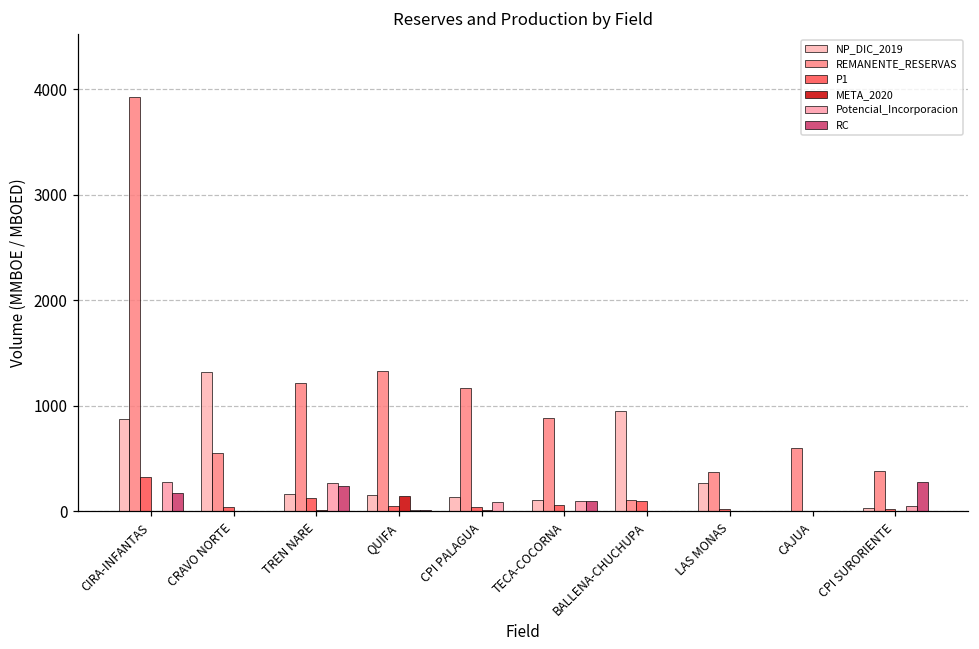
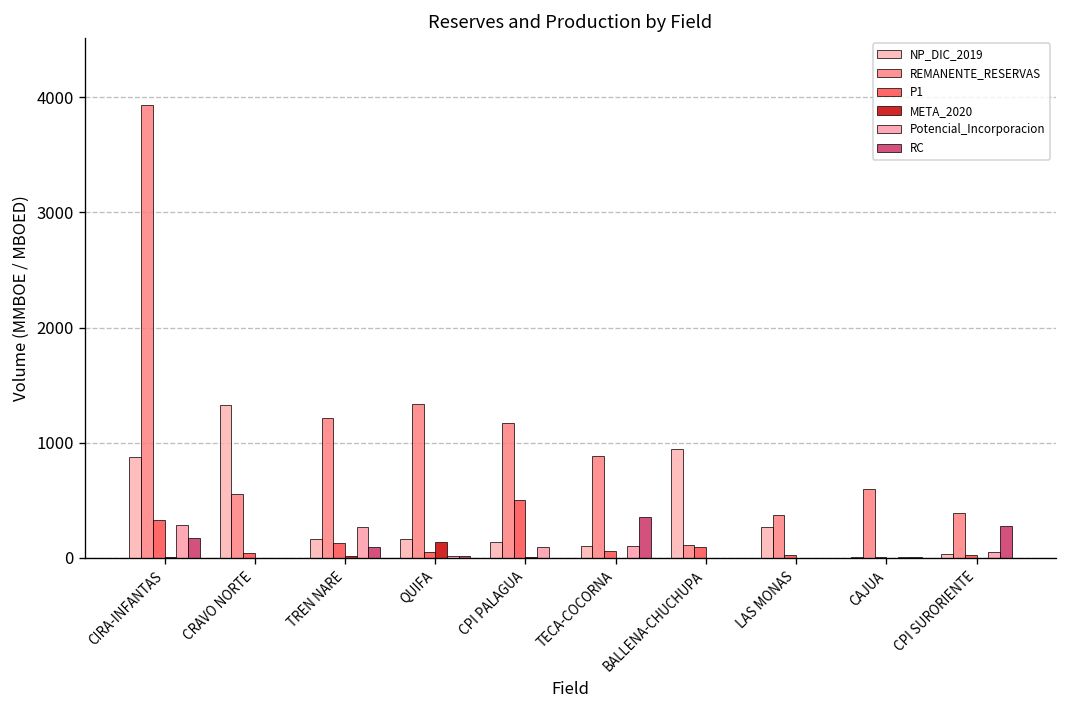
RC, TREN NARE: 200 -> 100
P1, CPI PALAGUA: 0 -> 500
RC, TECA-COCORNA: 100 -> 400
